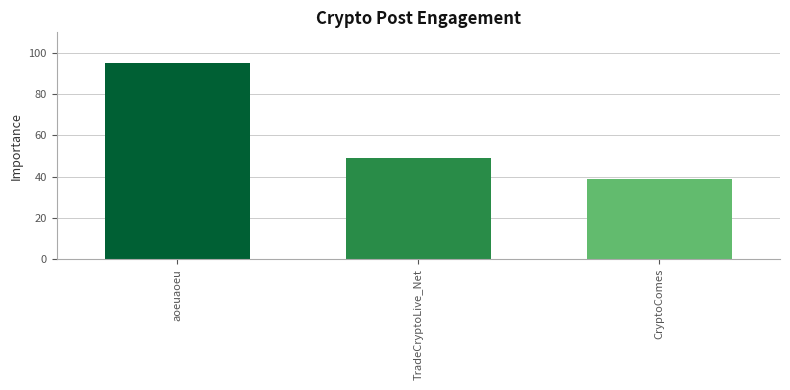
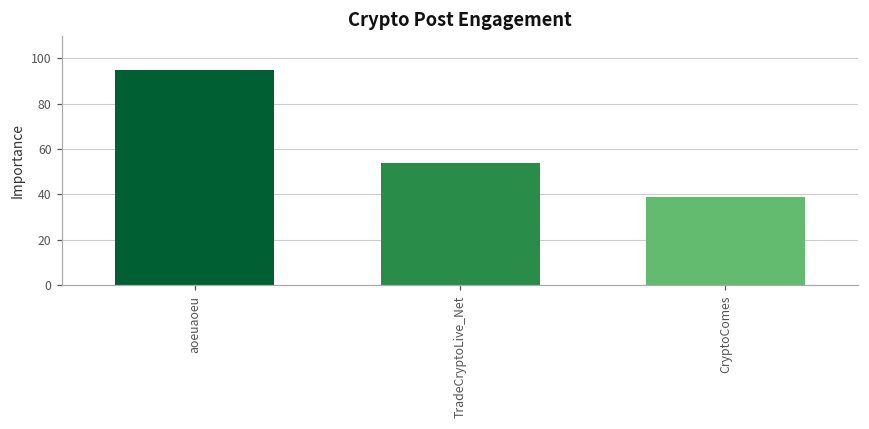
TradeCryptoLive_Net: 49 -> 54
